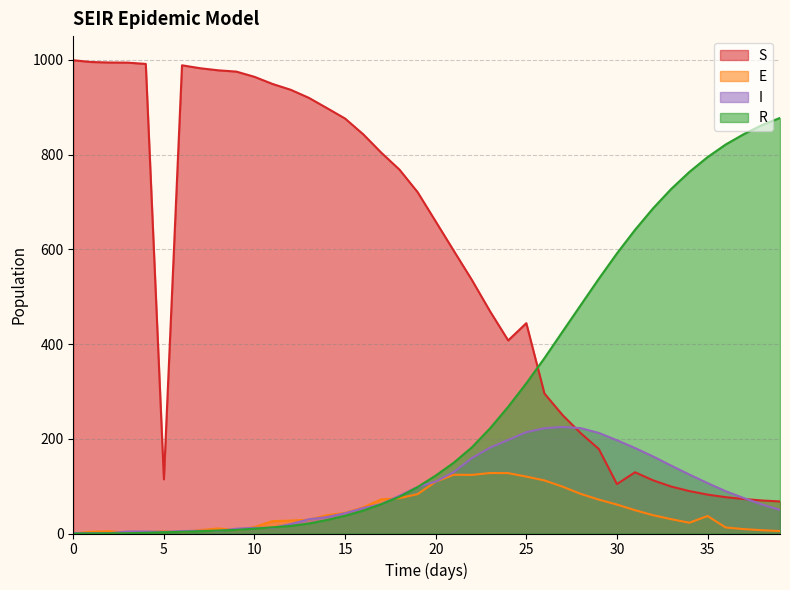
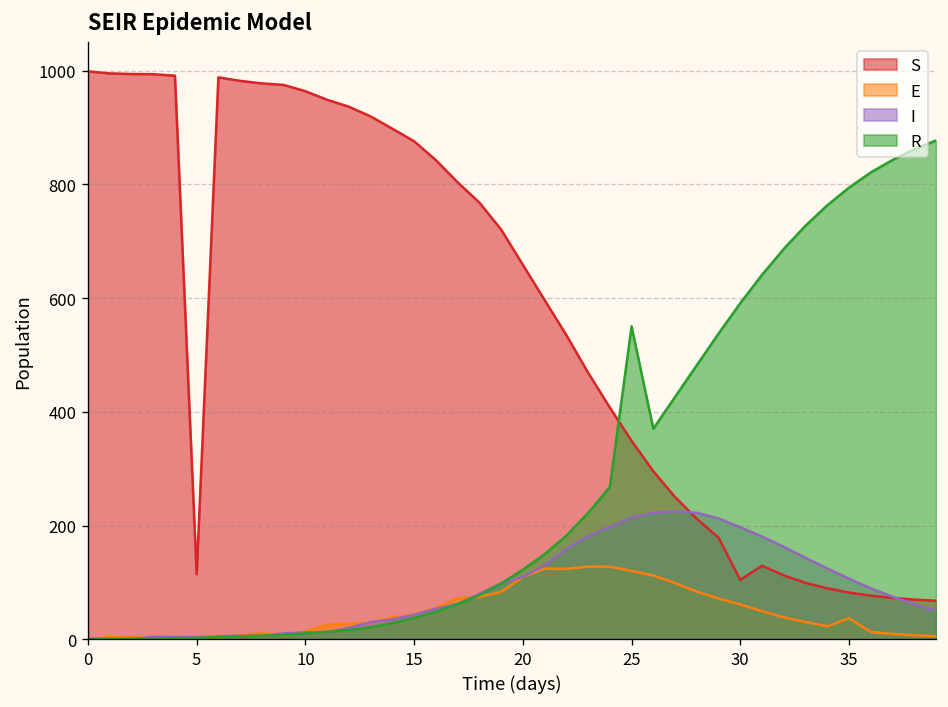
S, 25: 440 -> 350
R, 25: 320 -> 550
